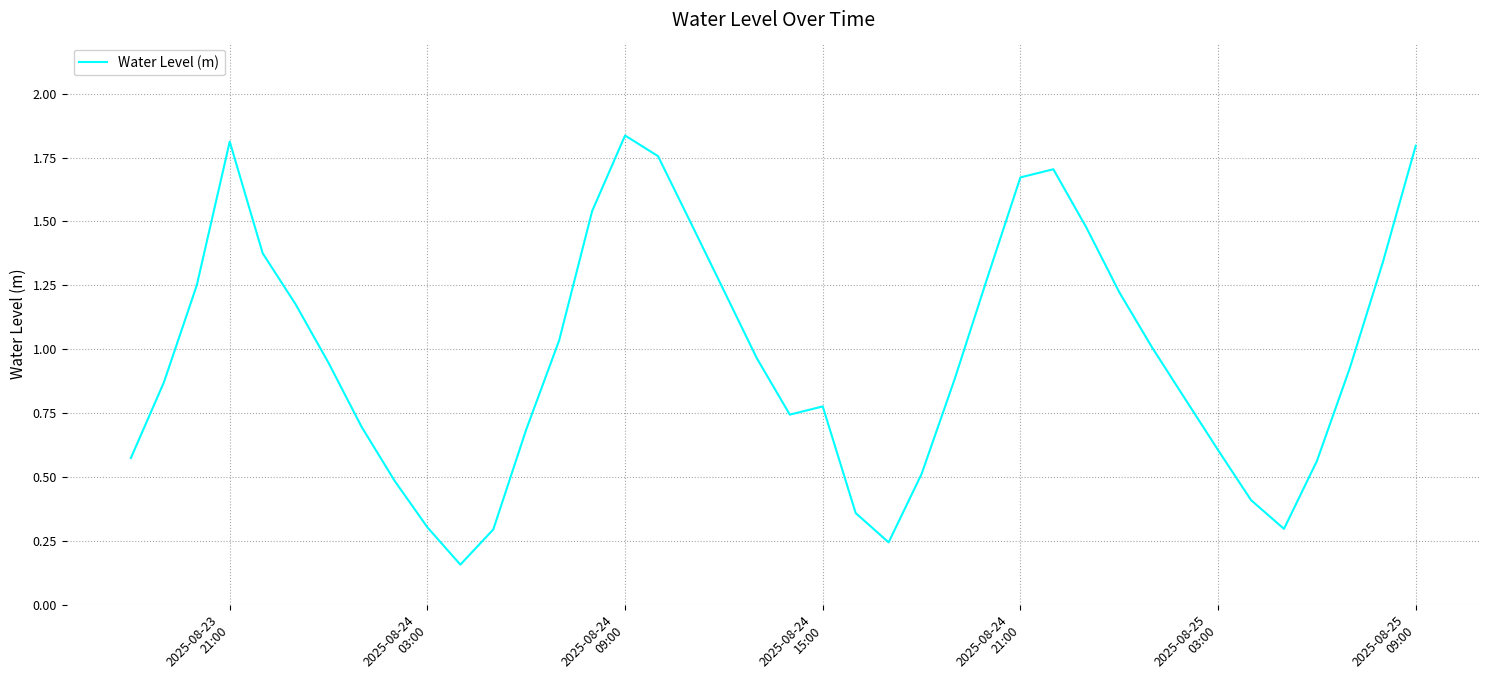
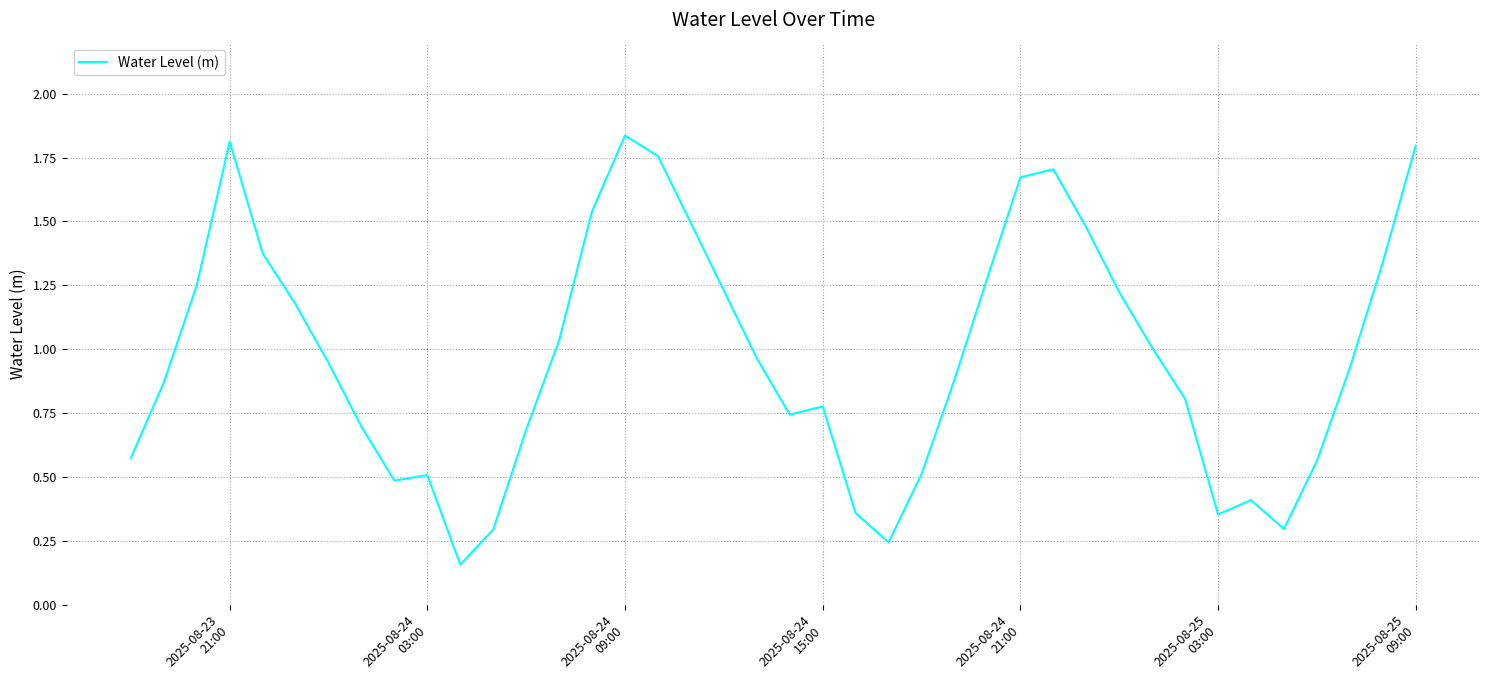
2025-08-24 03:00: 0.30 -> 0.51
2025-08-25 03:00: 0.61 -> 0.35
